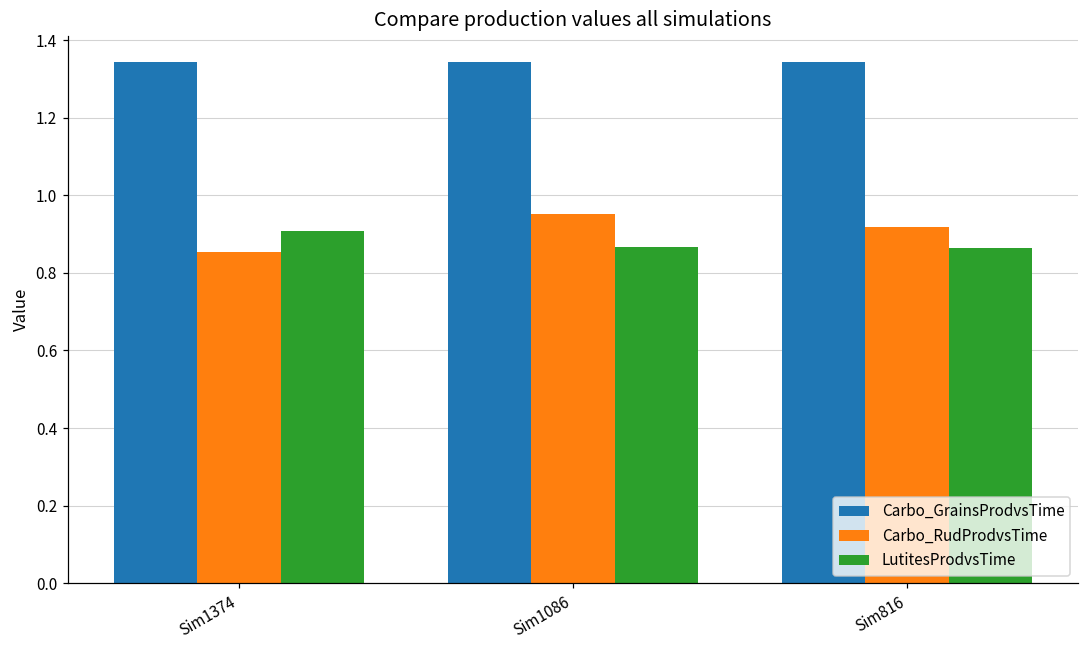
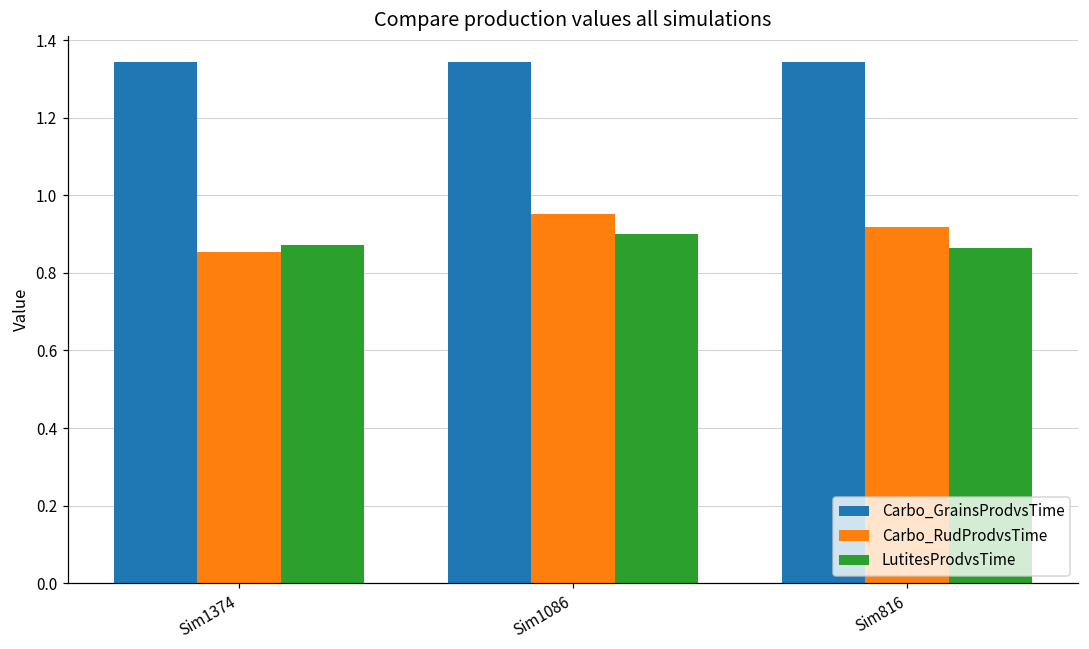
LutitesProdvsTime, Sim1374: 0.91 -> 0.87
LutitesProdvsTime, Sim1086: 0.87 -> 0.90
